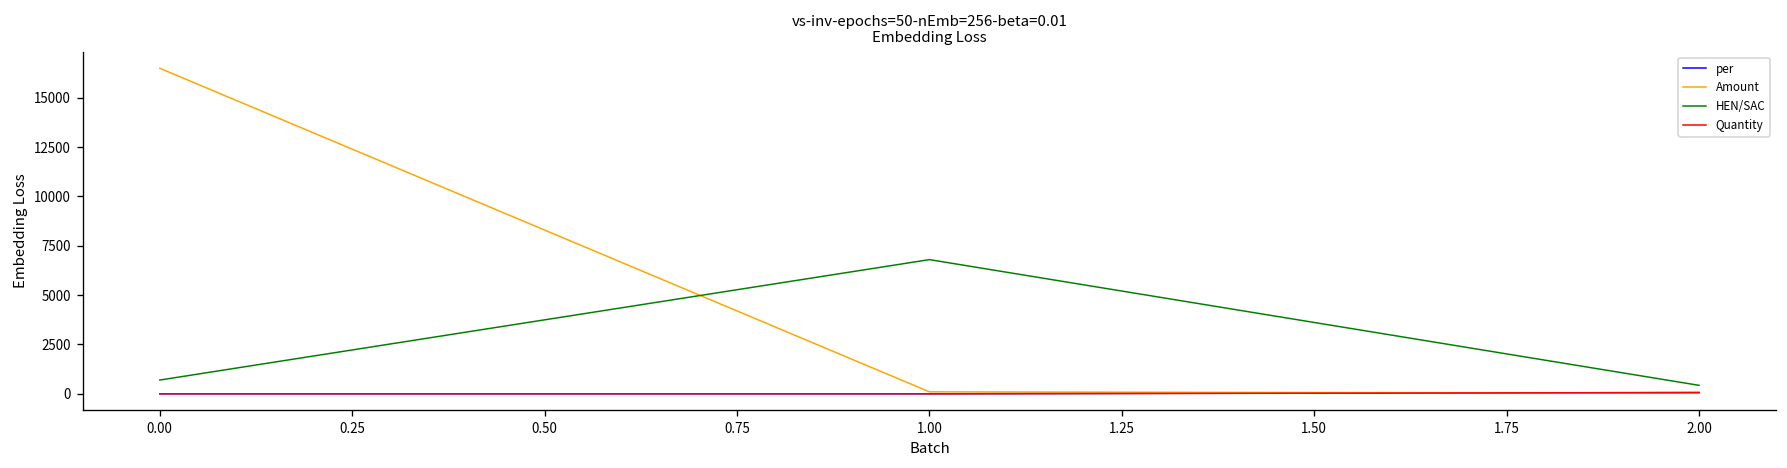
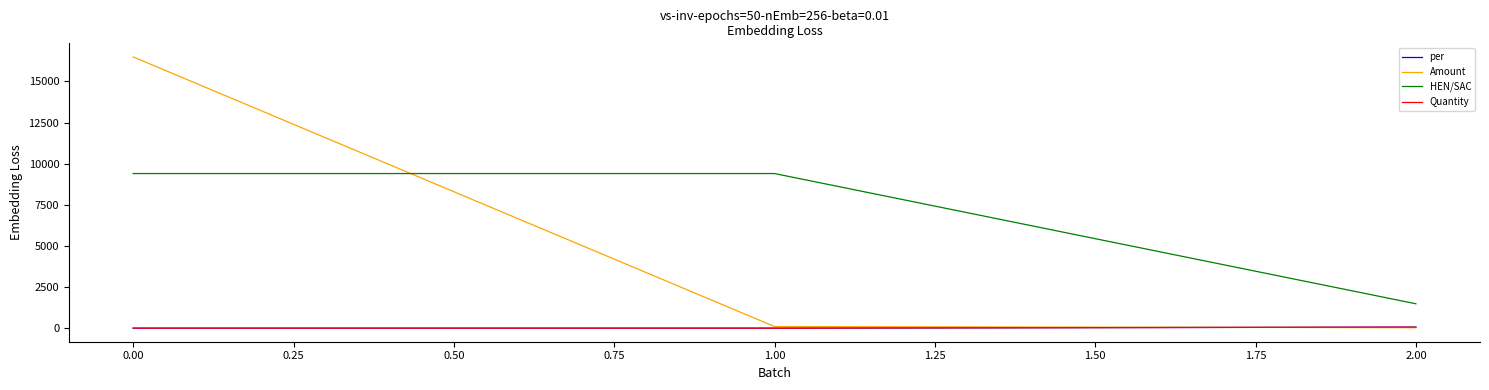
HEN/SAC, 0.00: 700 -> 9400
HEN/SAC, 1.00: 6800 -> 9400
HEN/SAC, 2.00: 400 -> 1500
